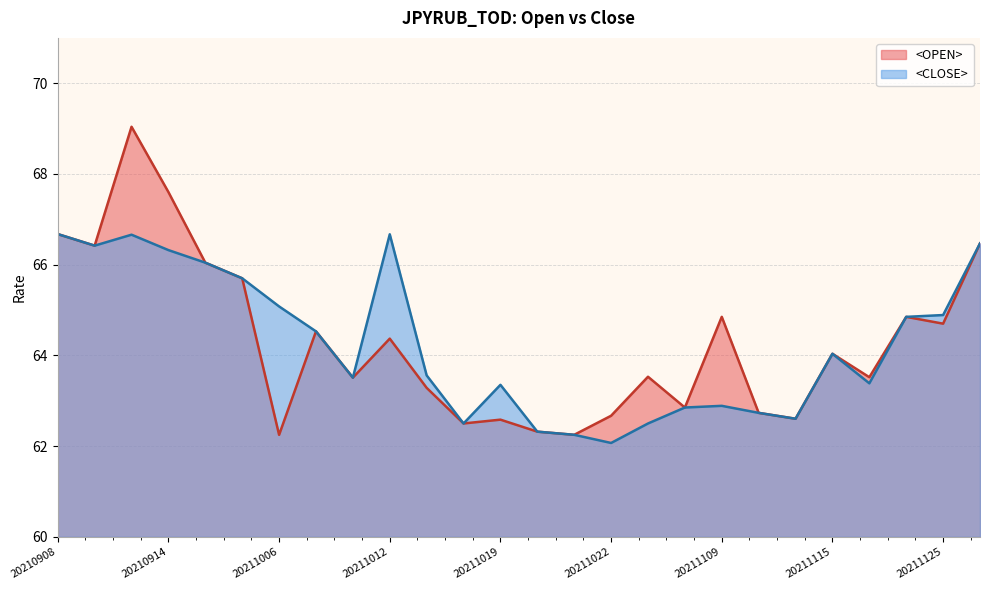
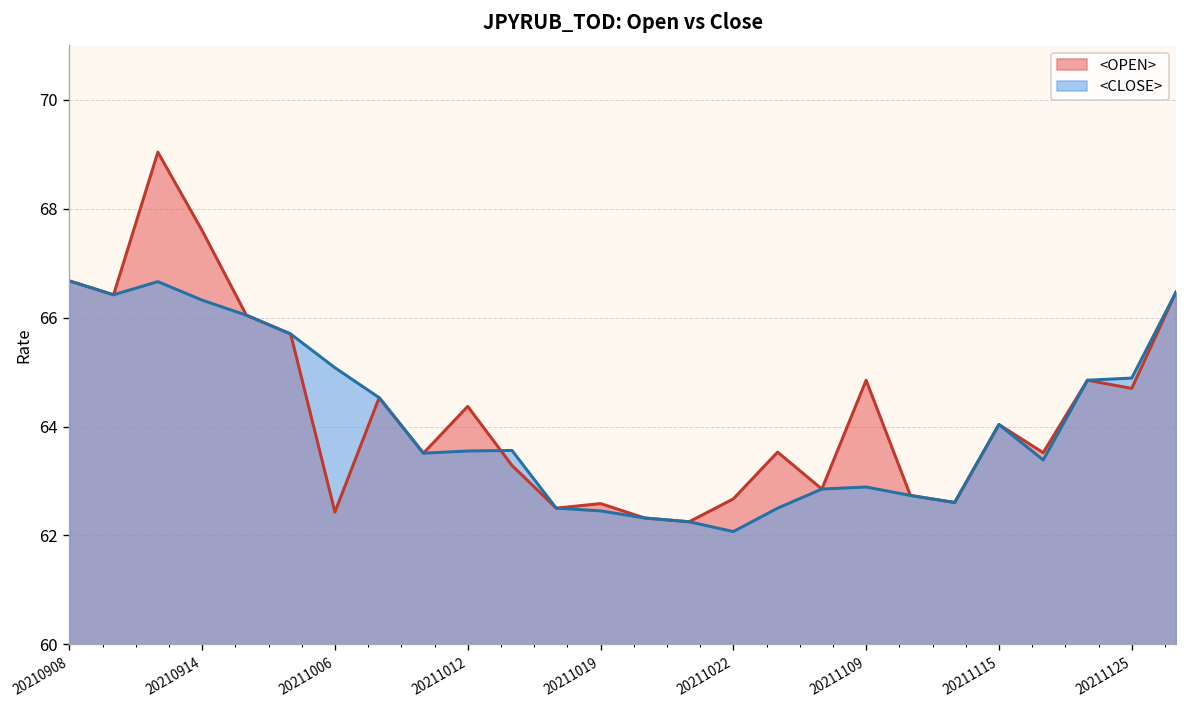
<OPEN>, 20211006: 62.2 -> 62.4
<CLOSE>, 20211012: 66.7 -> 63.6
<CLOSE>, 20211019: 63.4 -> 62.4
